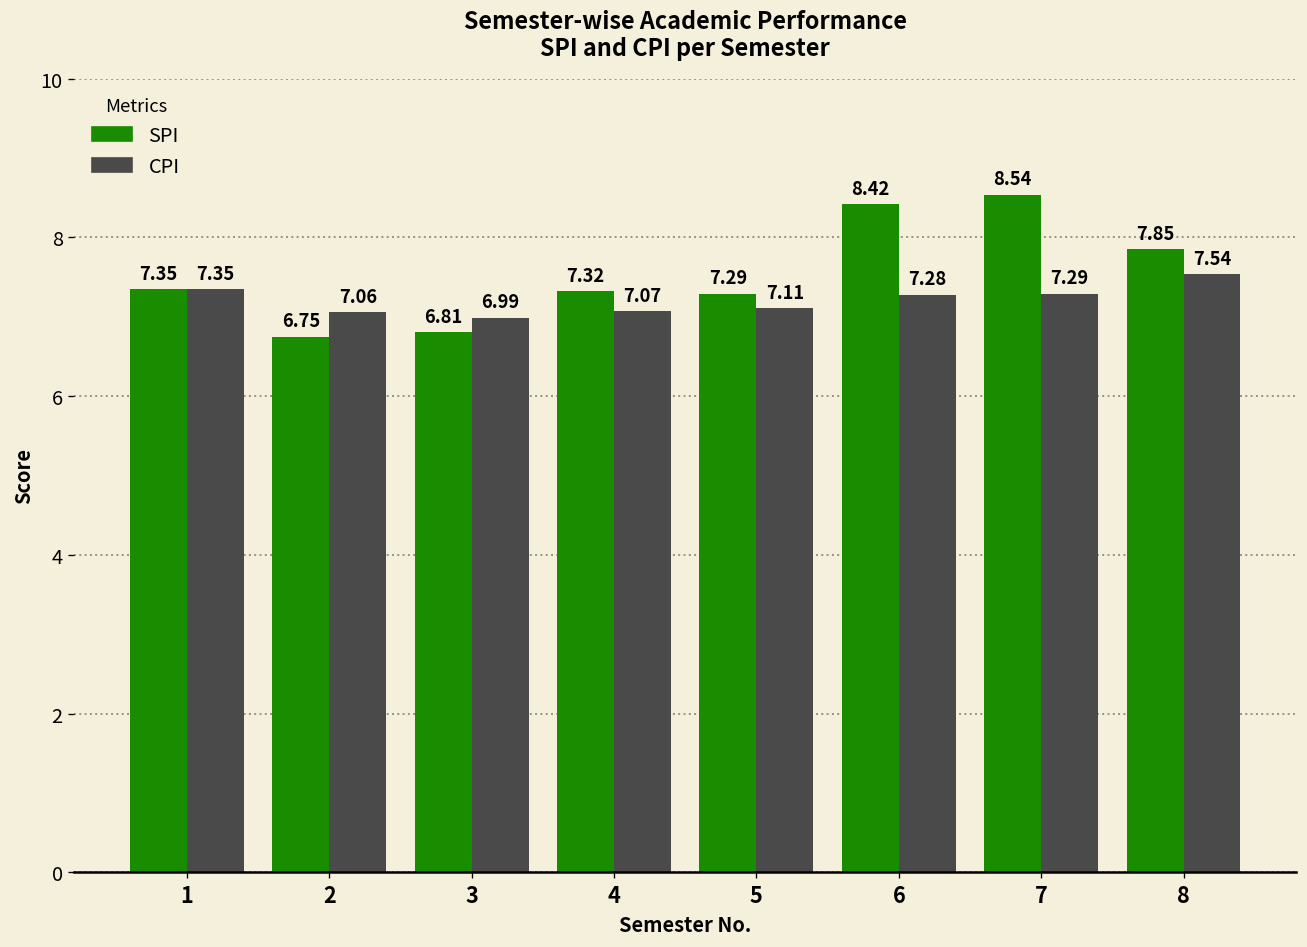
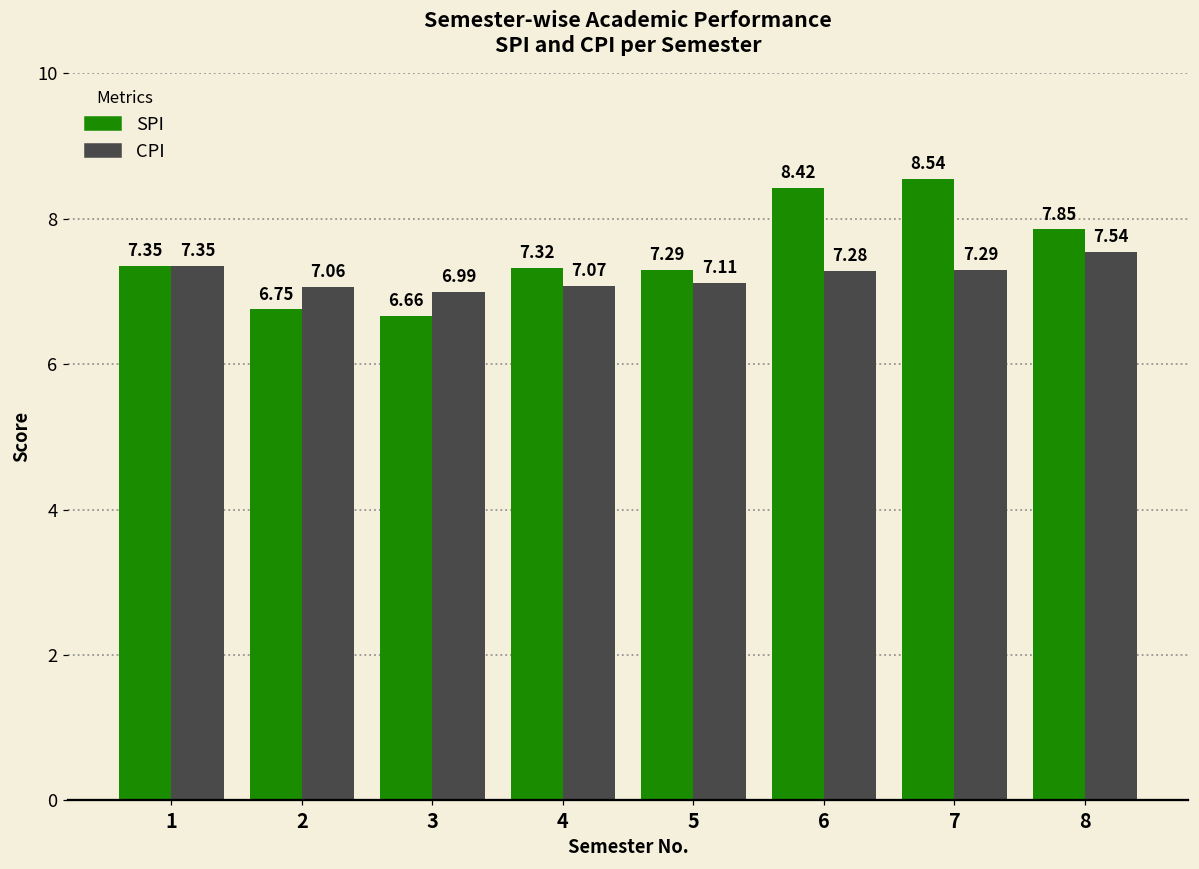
SPI, 3: 6.81 -> 6.66
